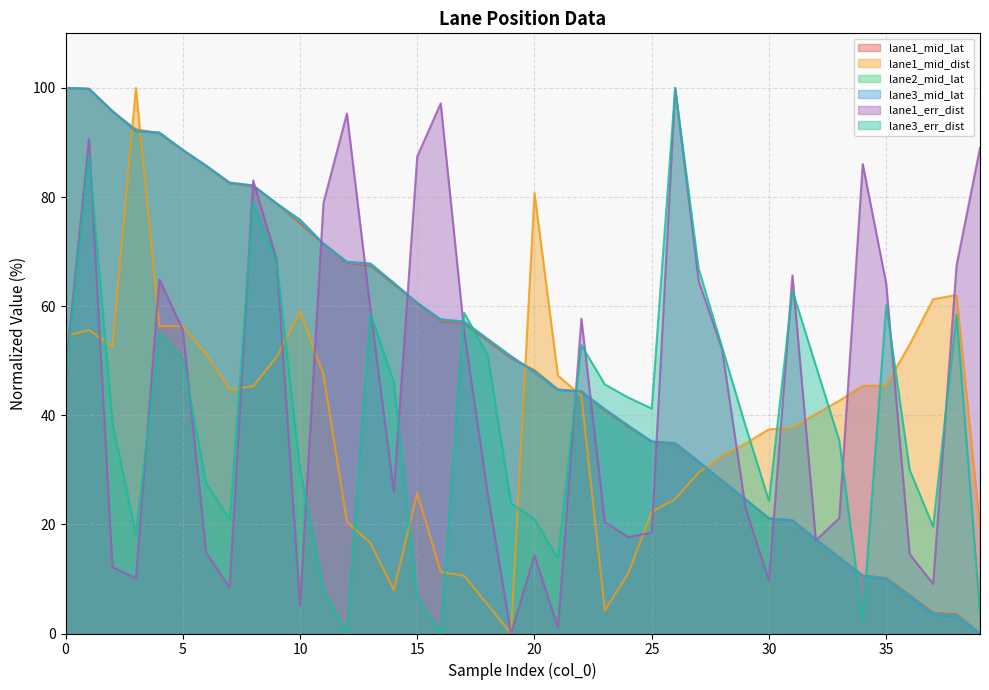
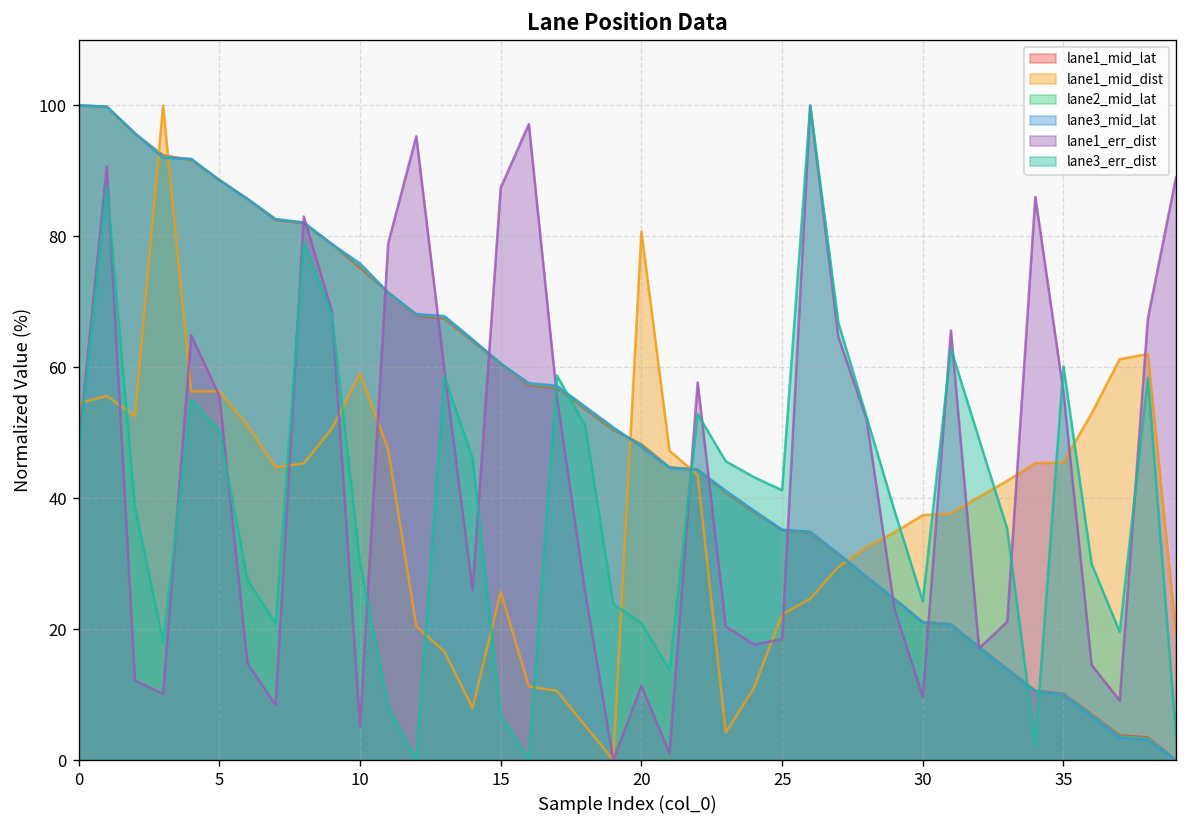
lane1_err_dist, 20: 14 -> 11
lane1_err_dist, 35: 64 -> 56
